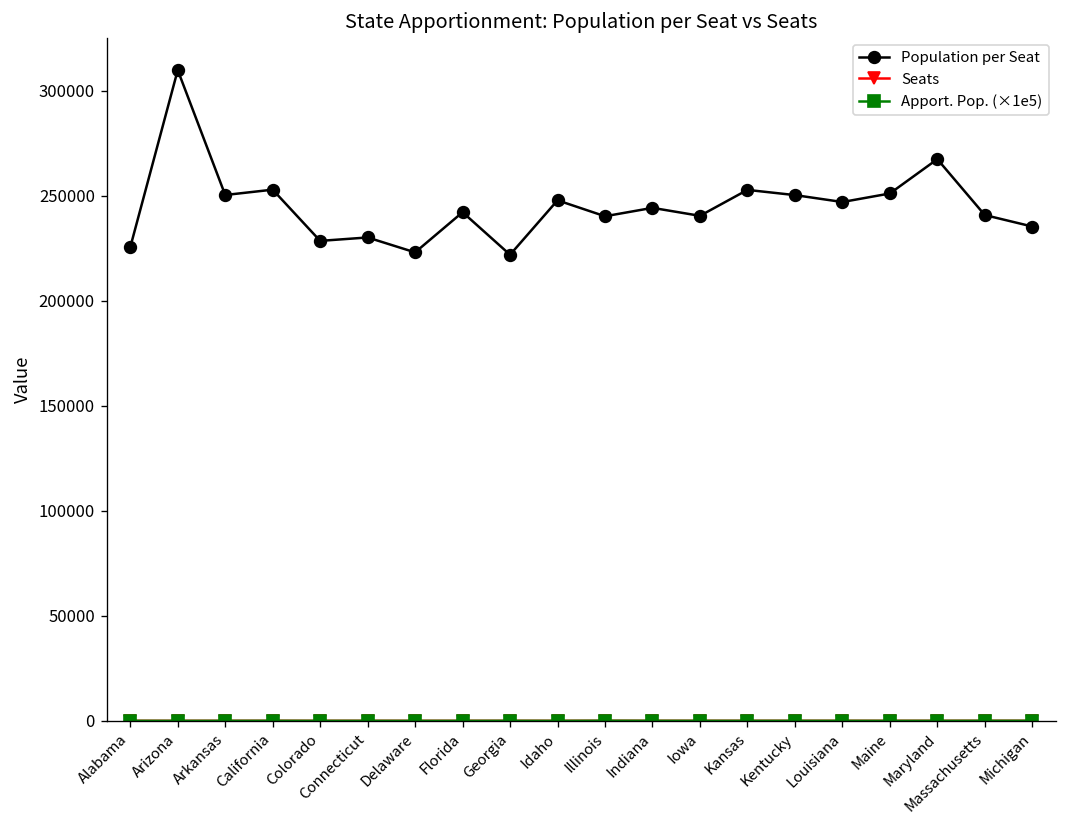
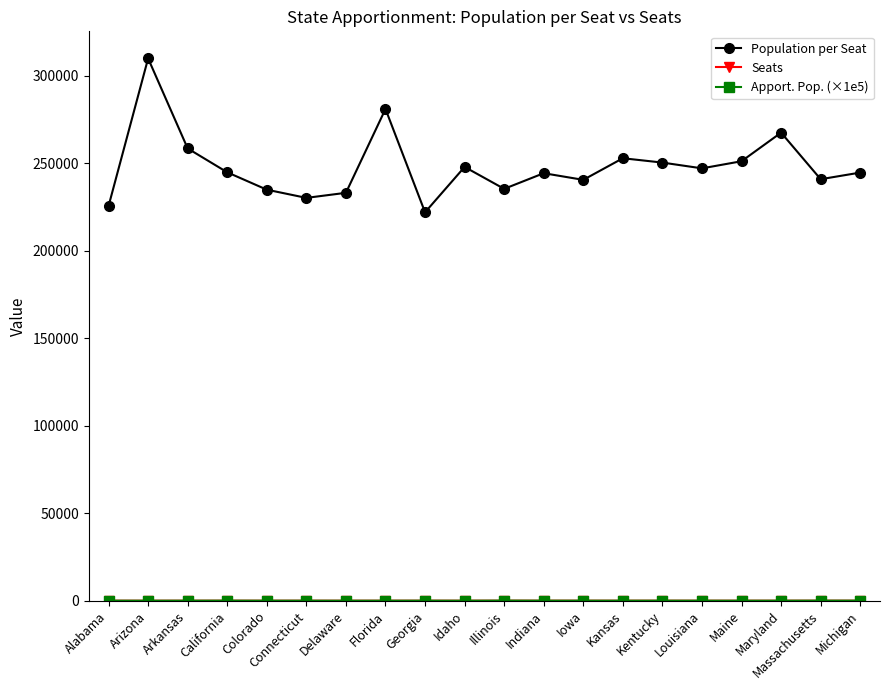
Population per Seat, Arkansas: 250000 -> 258000
Population per Seat, California: 253000 -> 245000
Population per Seat, Colorado: 228000 -> 235000
Population per Seat, Delaware: 223000 -> 233000
Population per Seat, Florida: 242000 -> 281000
Population per Seat, Illinois: 240000 -> 235000
Population per Seat, Michigan: 235000 -> 245000
